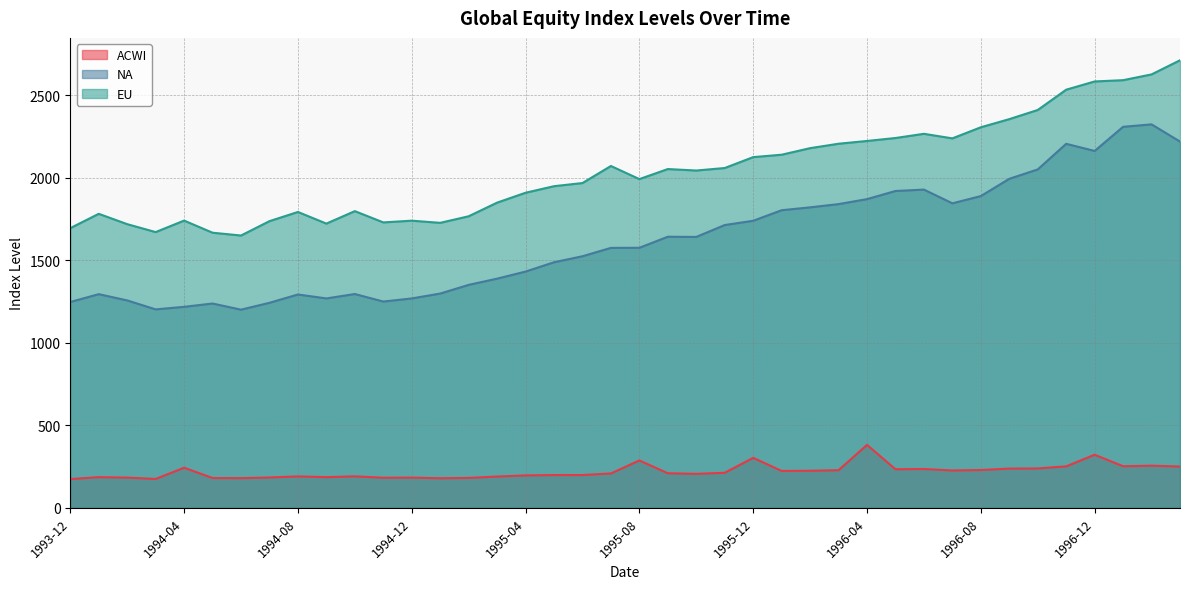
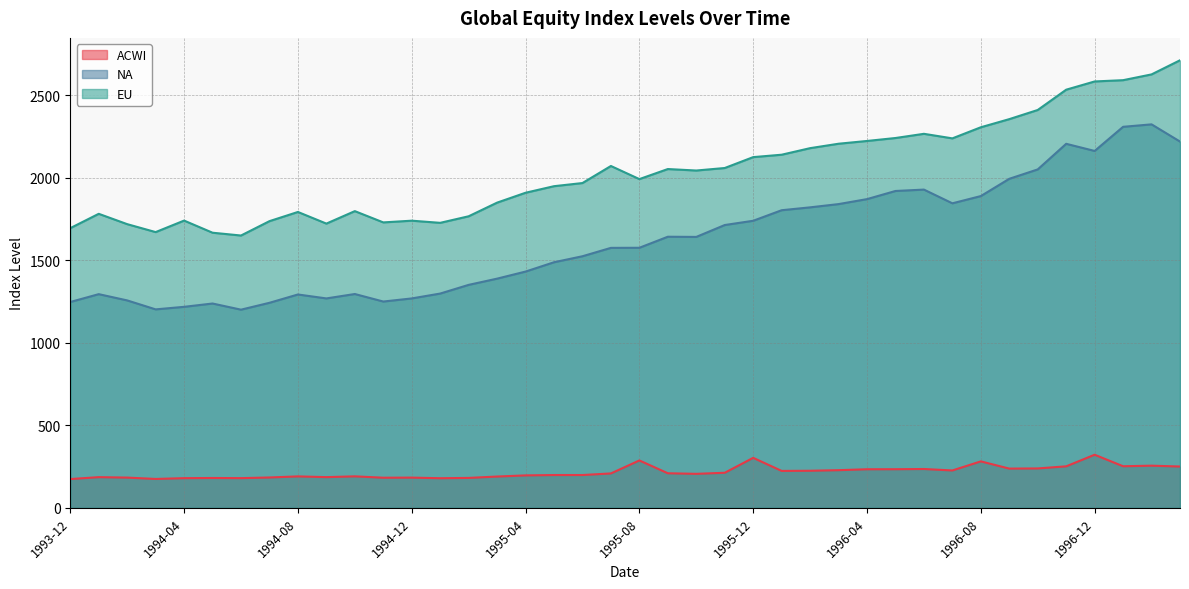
ACWI, 1994-04: 240 -> 180
ACWI, 1996-04: 380 -> 230
ACWI, 1996-08: 230 -> 280
